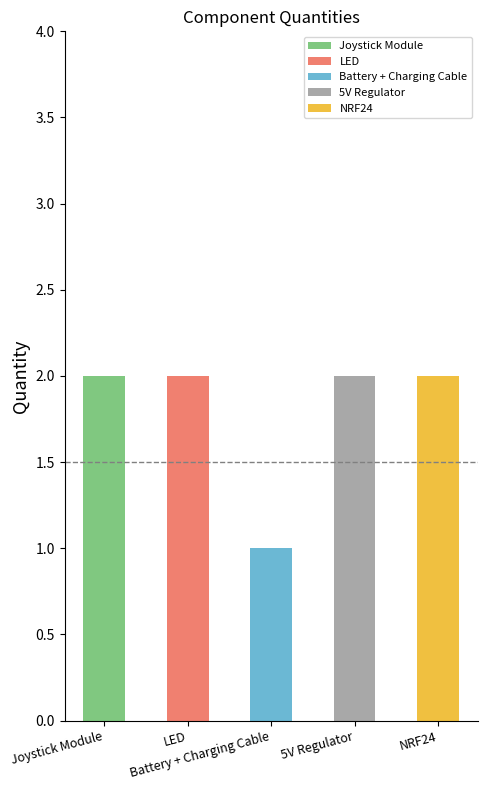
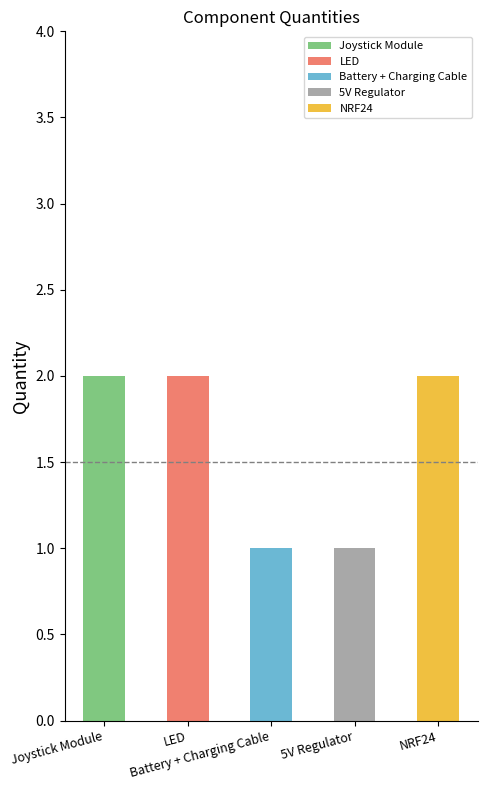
5V Regulator: 2 -> 1
